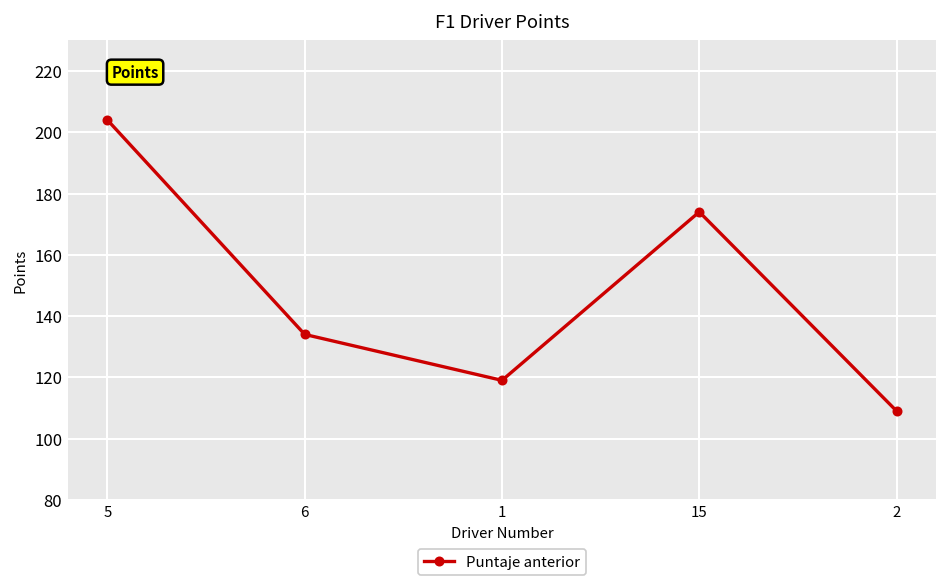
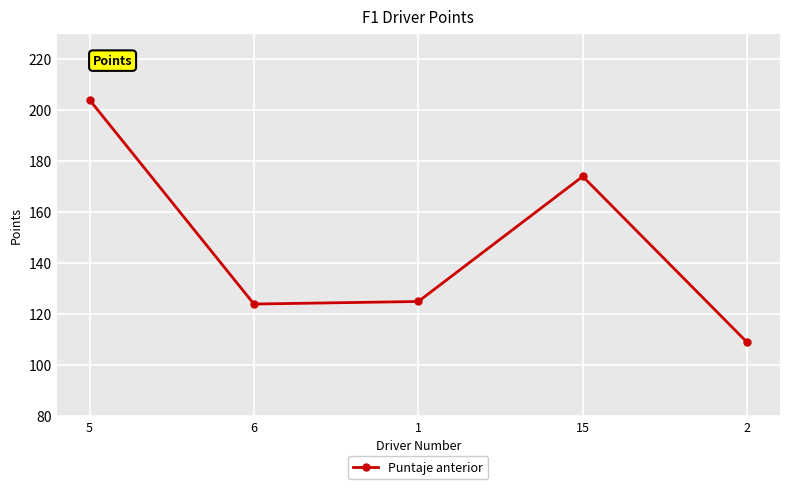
6: 134 -> 124
1: 119 -> 125
